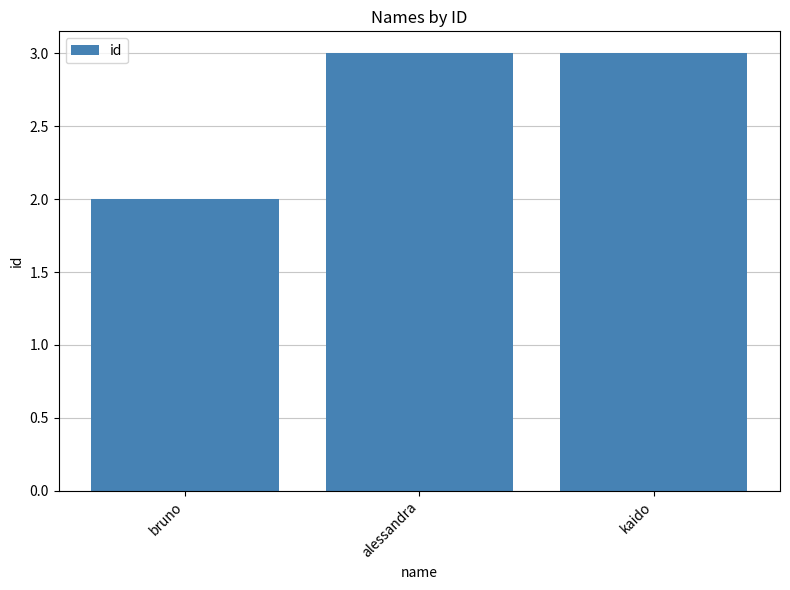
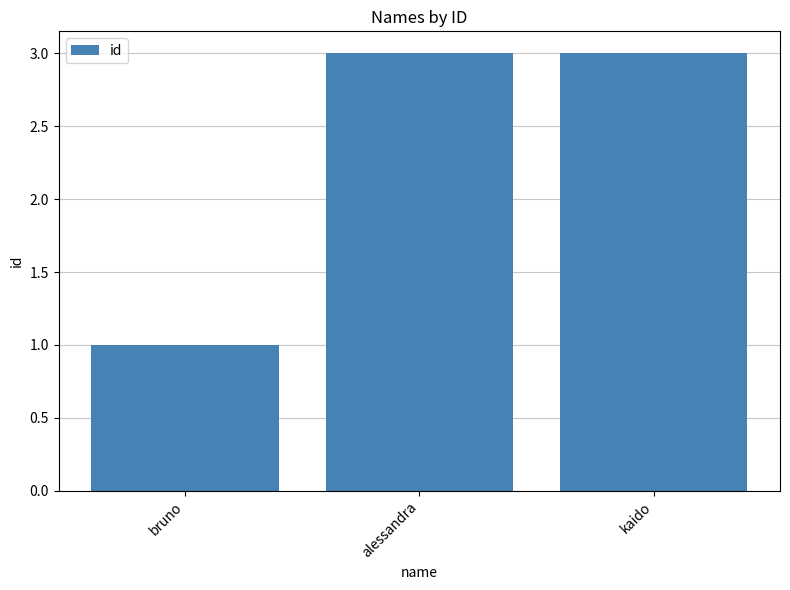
bruno: 2 -> 1
